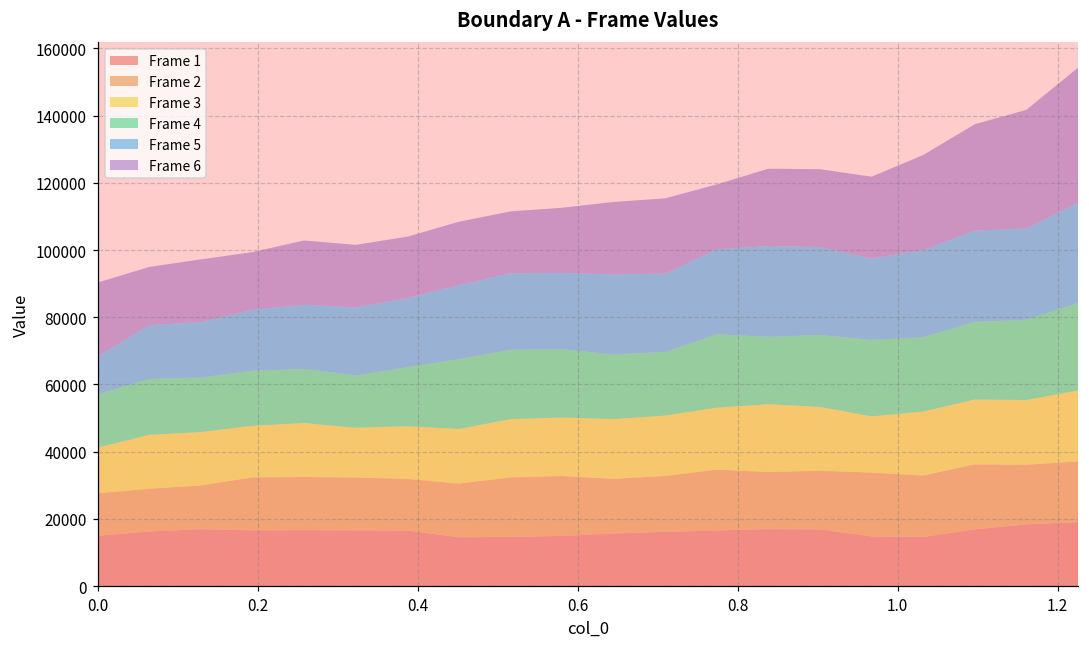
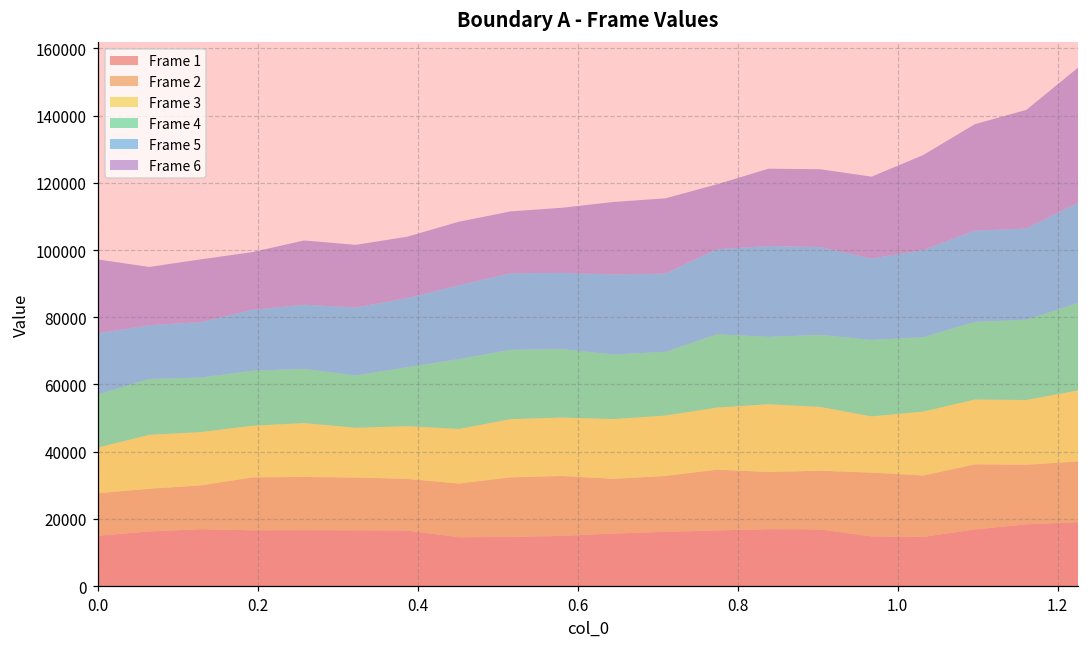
Frame 5, 0.0: 11000 -> 18000
